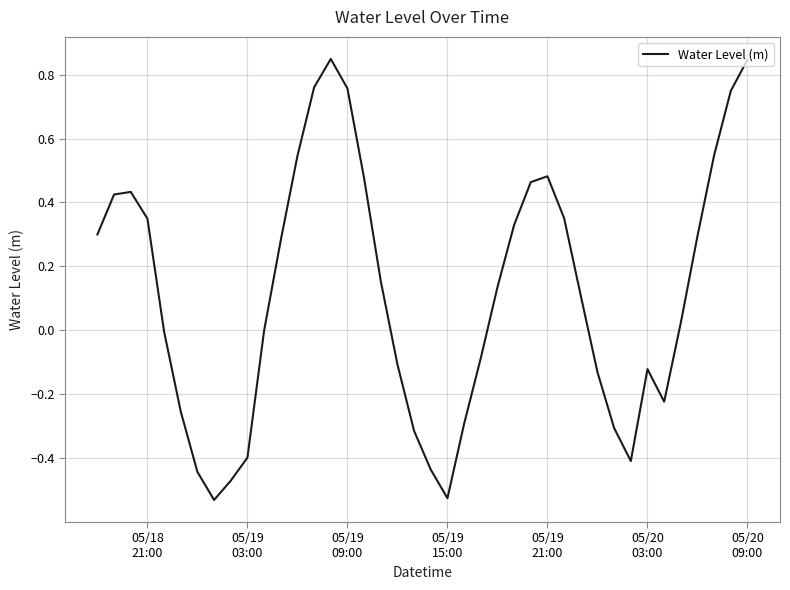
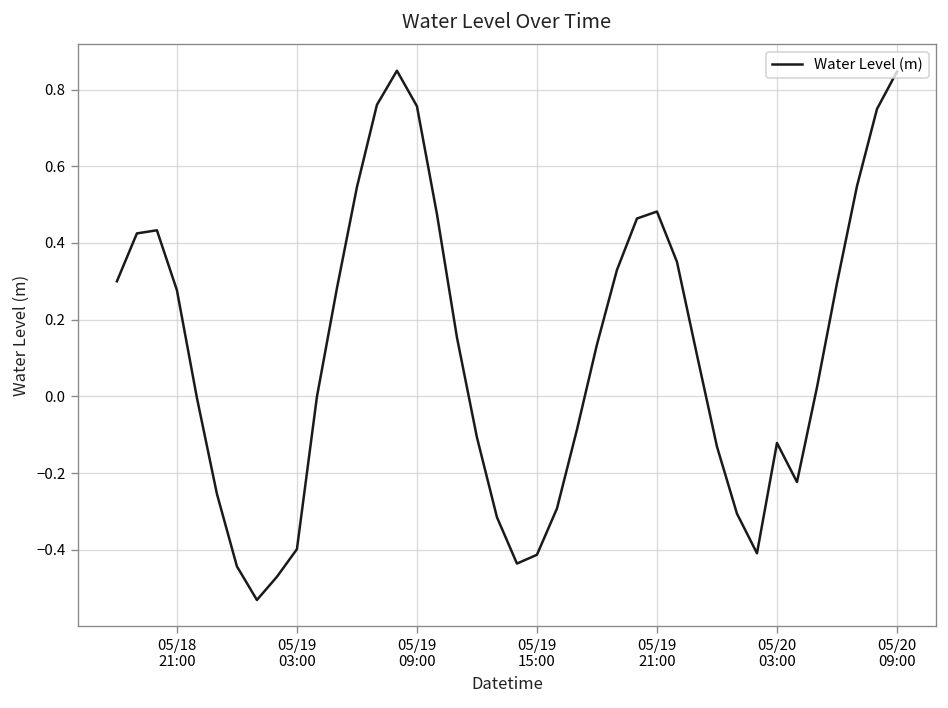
05/18 21:00: 0.35 -> 0.28
05/19 15:00: -0.53 -> -0.41
